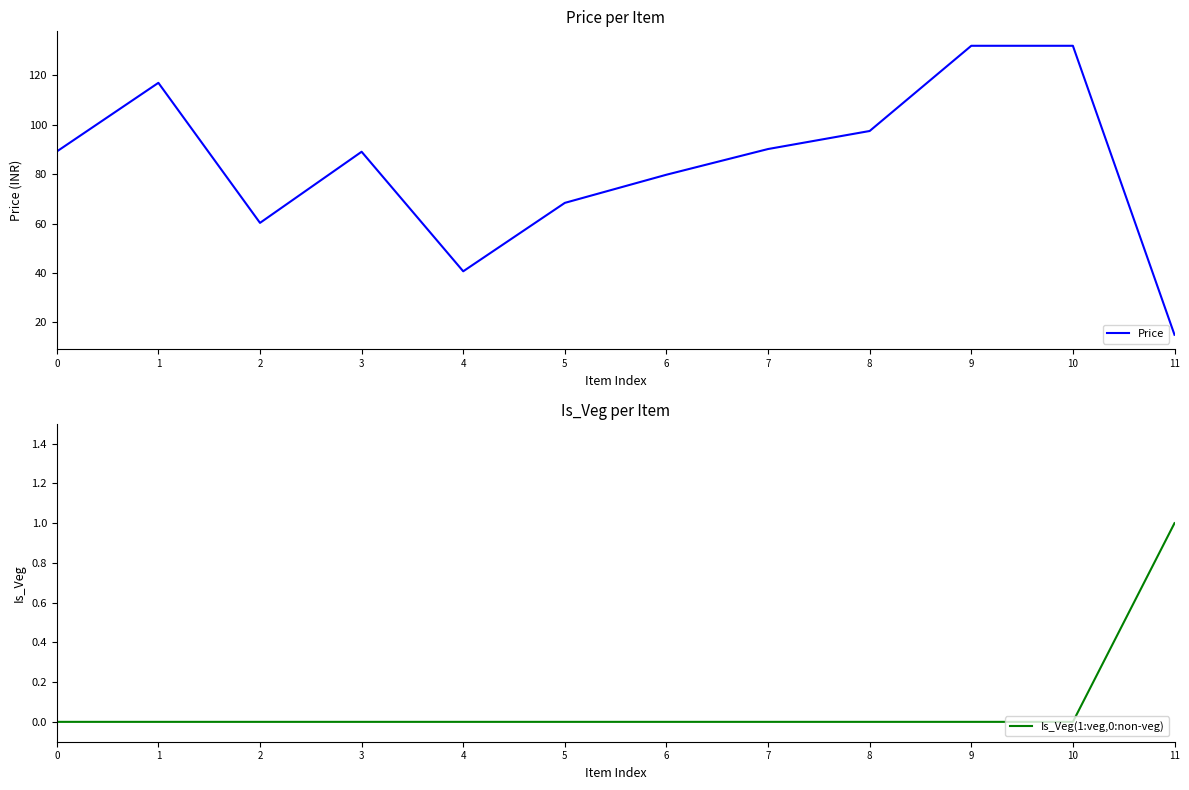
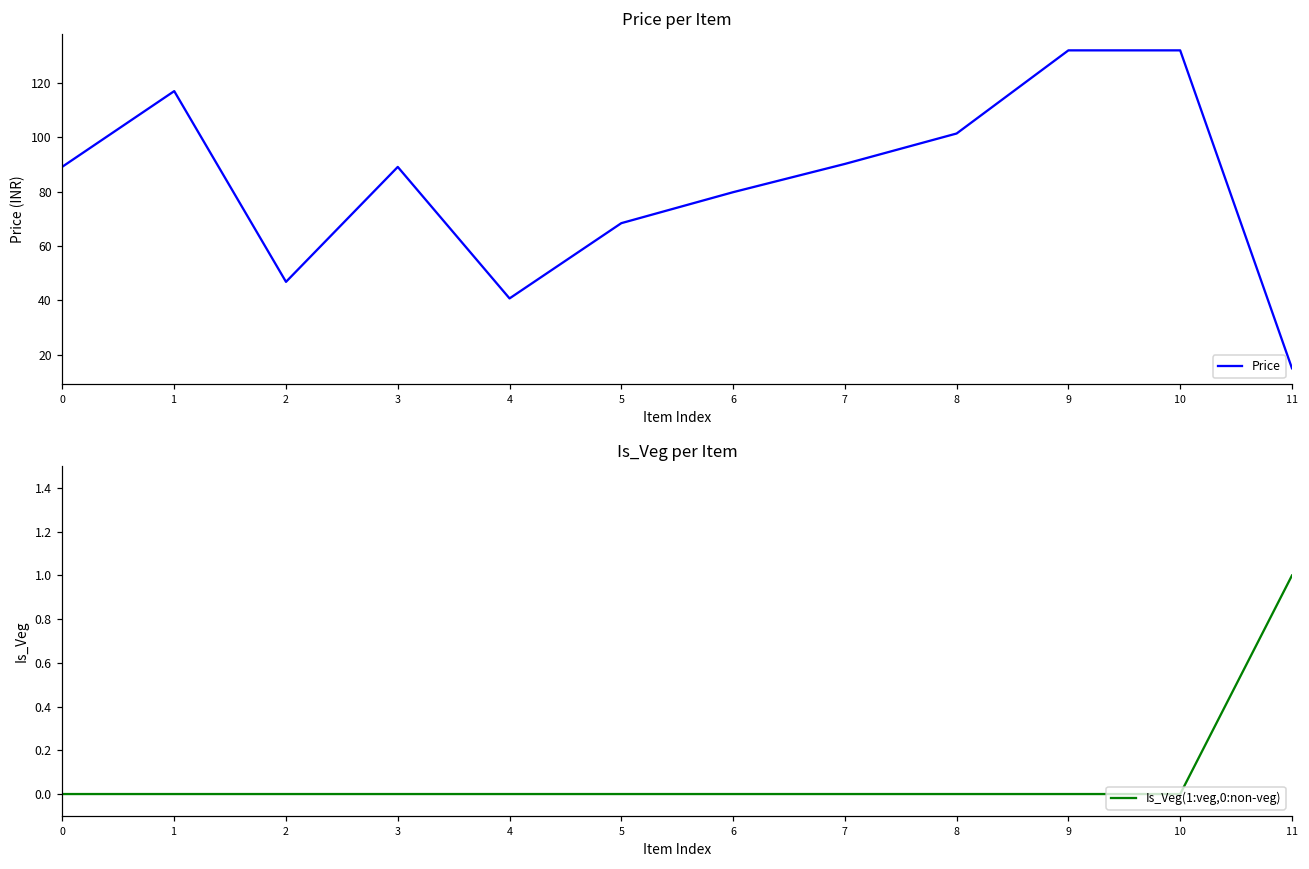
Price per Item, 2: 60 -> 47
Price per Item, 8: 98 -> 101
